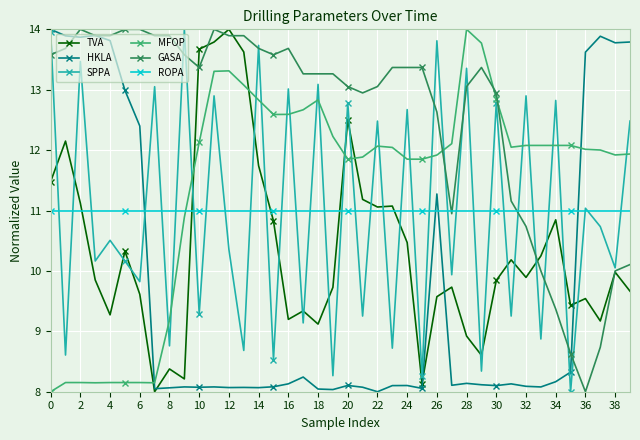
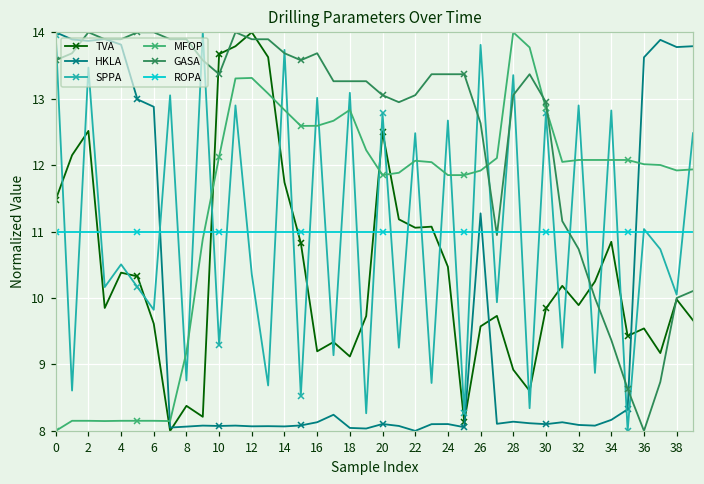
TVA, 2: 11.1 -> 12.5
TVA, 4: 9.3 -> 10.4
HKLA, 6: 12.4 -> 12.9
